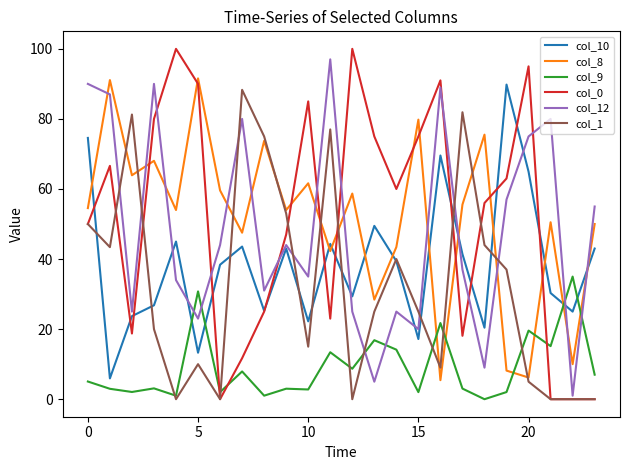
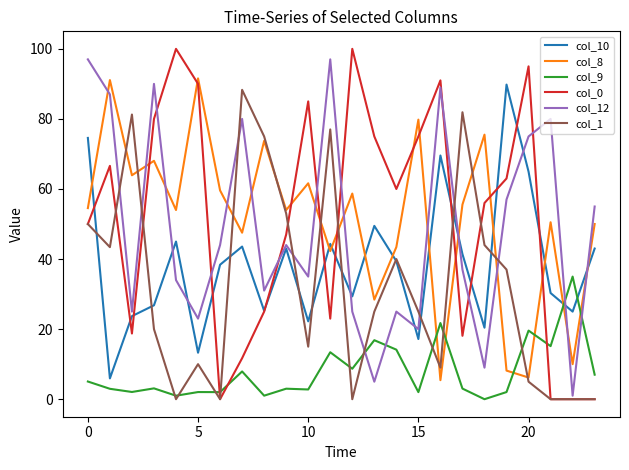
col_12, 0: 90 -> 97
col_9, 5: 31 -> 2
